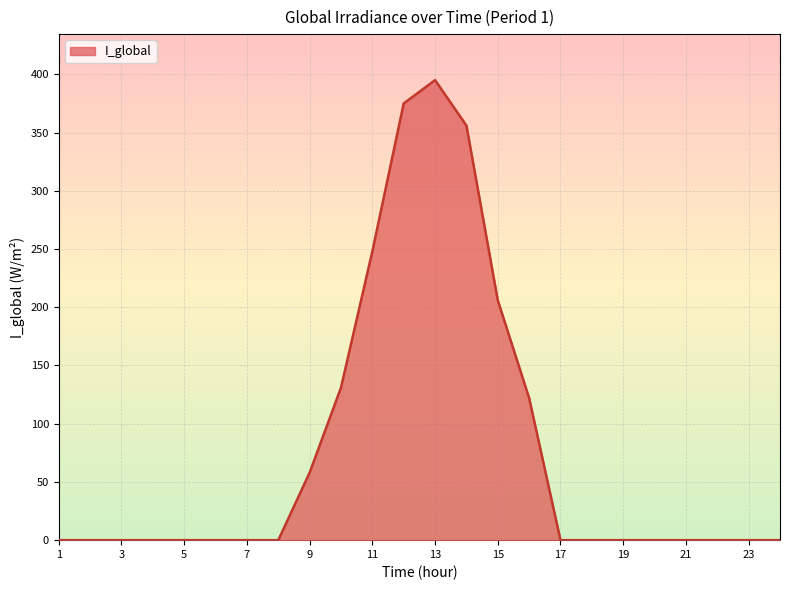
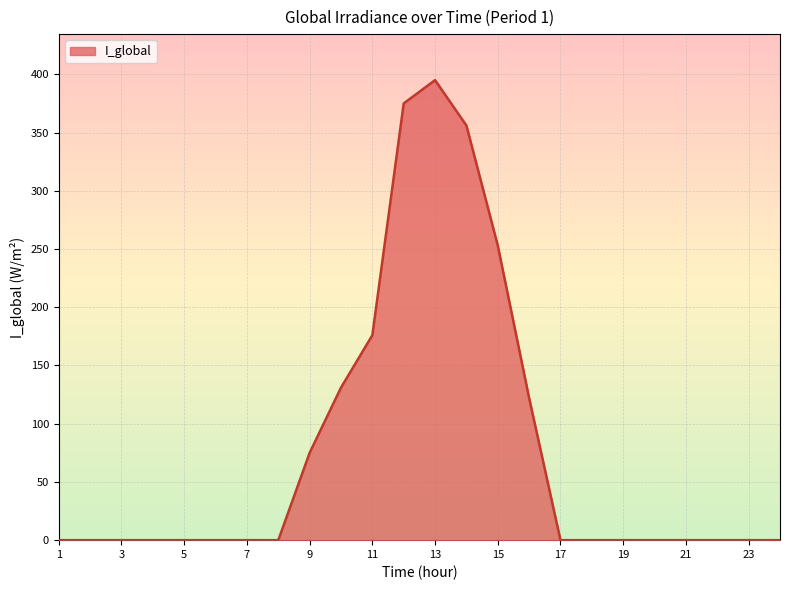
9: 58 -> 75
11: 248 -> 176
15: 206 -> 253
